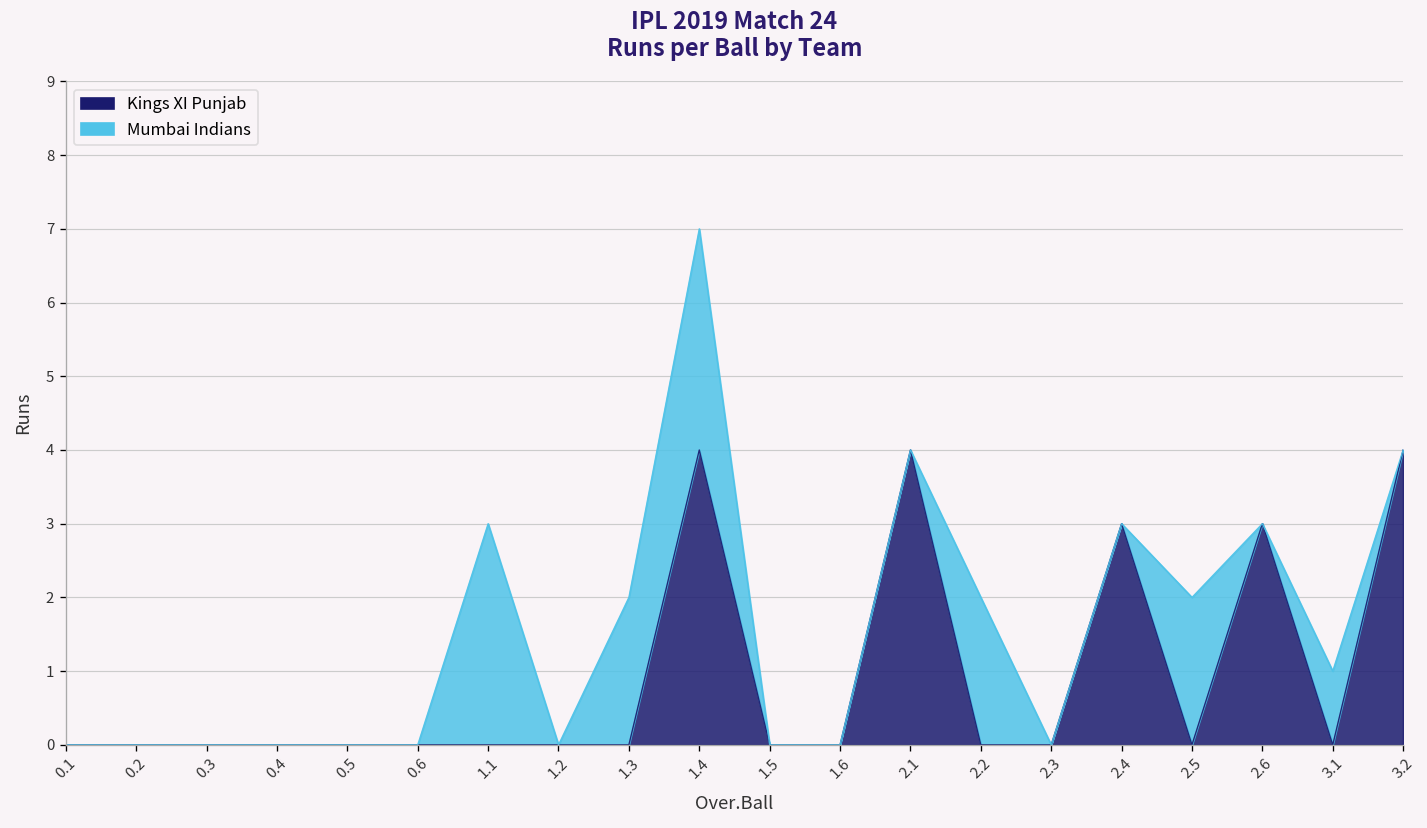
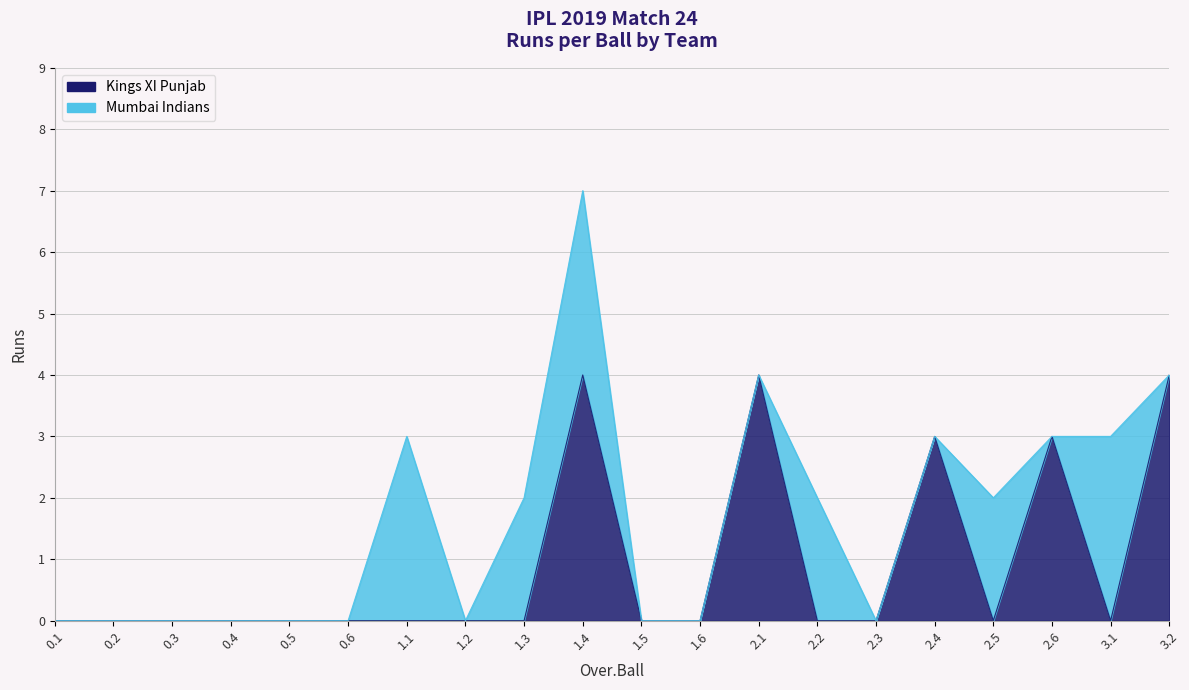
Mumbai Indians, 3.1: 1 -> 3
